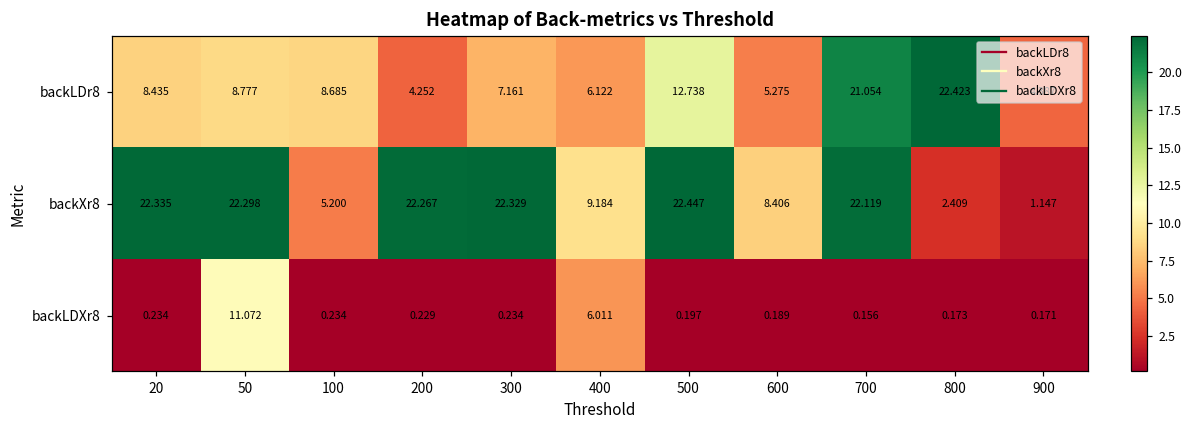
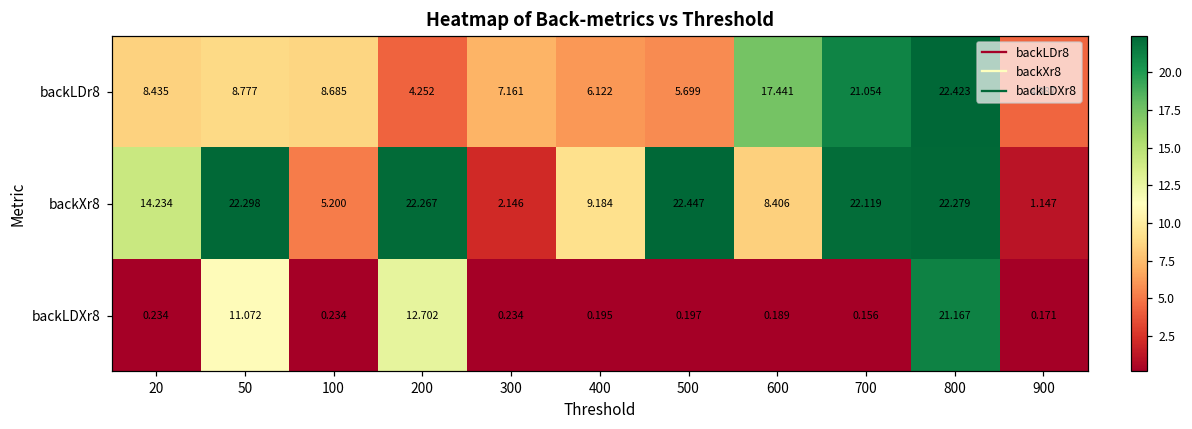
backLDr8, 500: 12.738 -> 5.699
backLDr8, 600: 5.275 -> 17.441
backXr8, 20: 22.335 -> 14.234
backXr8, 300: 22.329 -> 2.146
backXr8, 800: 2.409 -> 22.279
backLDXr8, 200: 0.229 -> 12.702
backLDXr8, 400: 6.011 -> 0.195
backLDXr8, 800: 0.173 -> 21.167
